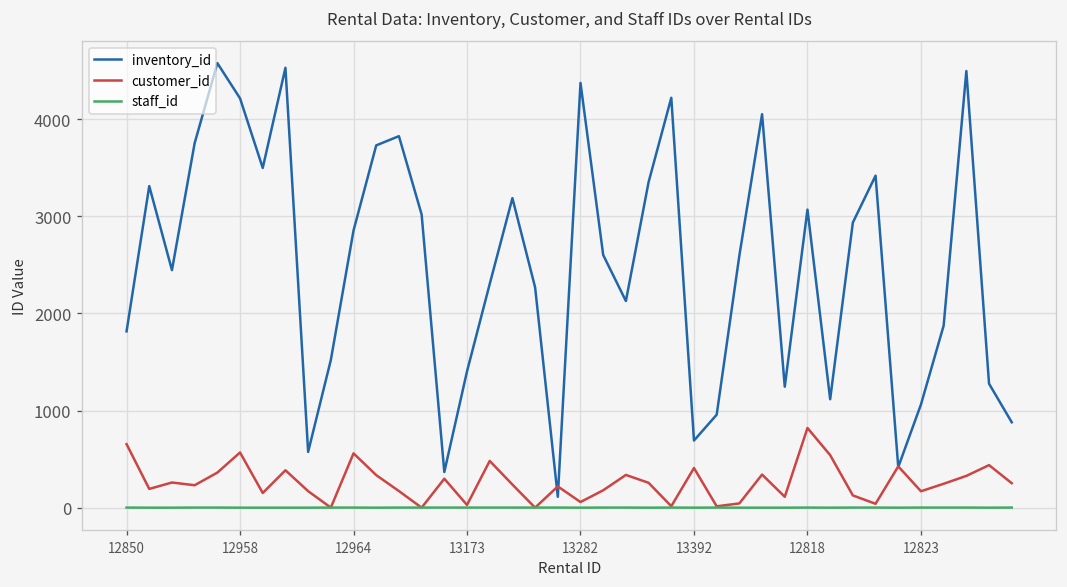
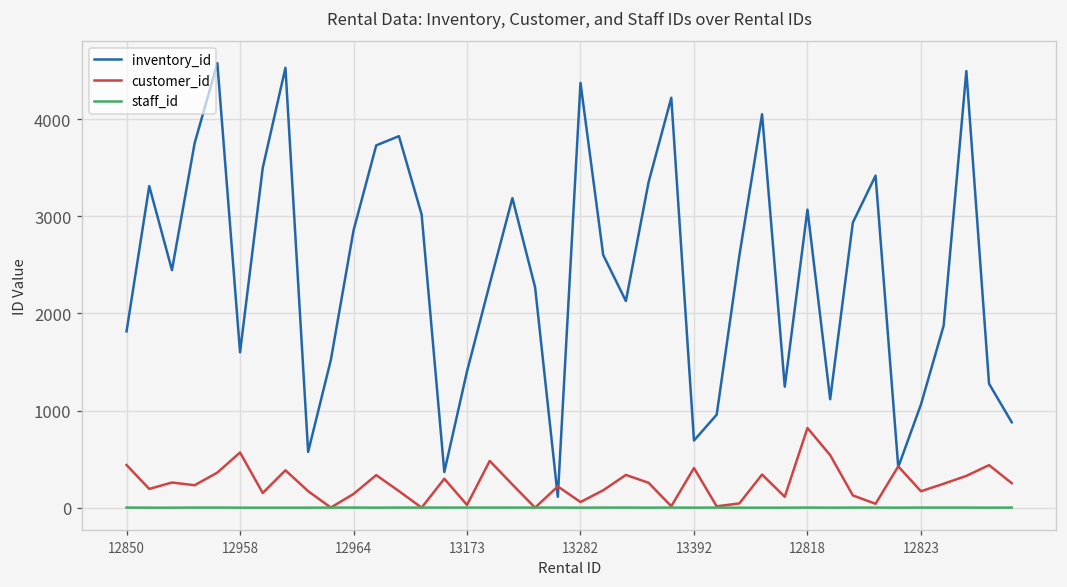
customer_id, 12850: 700 -> 400
inventory_id, 12958: 4200 -> 1600
customer_id, 12964: 600 -> 100
